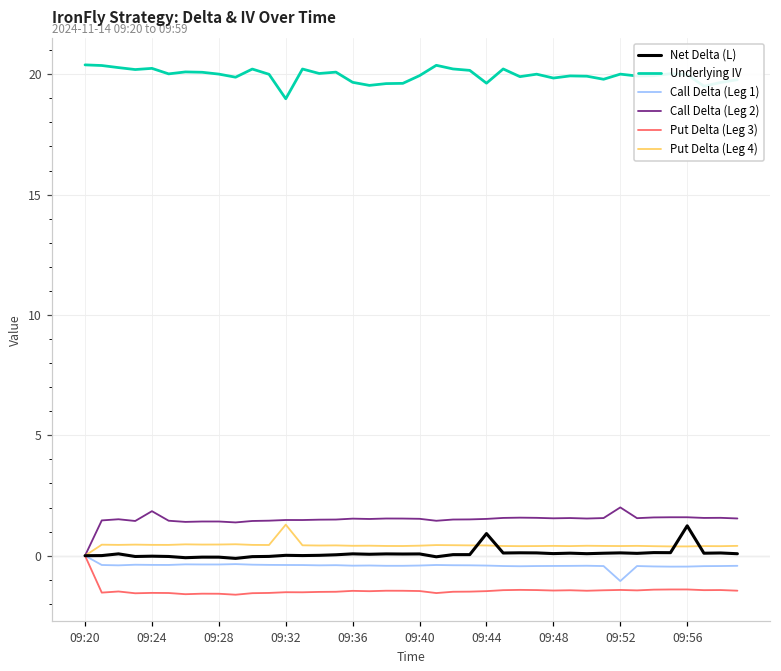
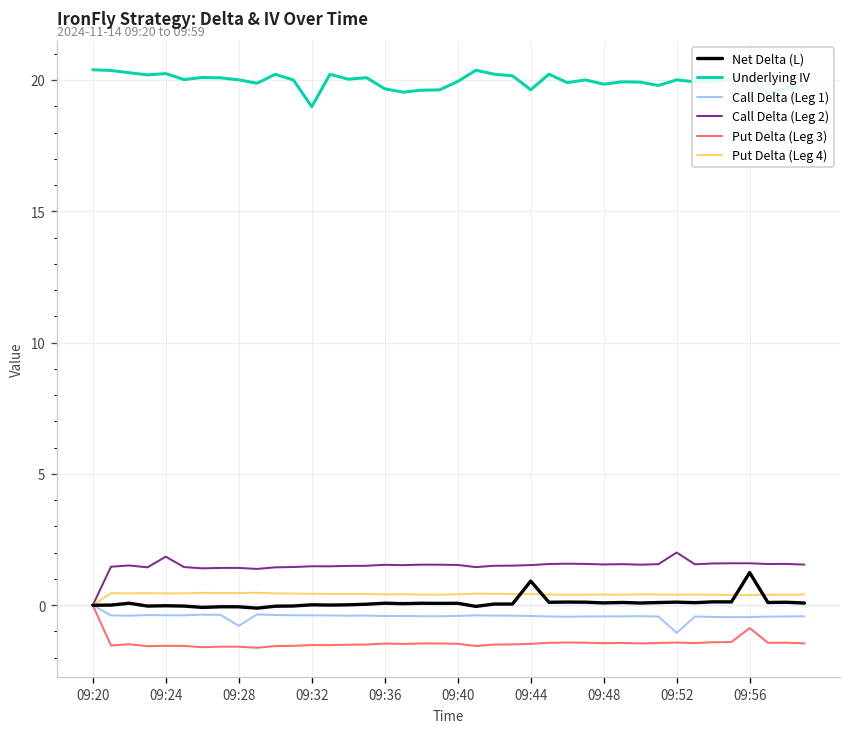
Call Delta (Leg 1), 09:28: -0.4 -> -0.8
Put Delta (Leg 4), 09:32: 1.3 -> 0.4
Put Delta (Leg 3), 09:56: -1.4 -> -0.9
